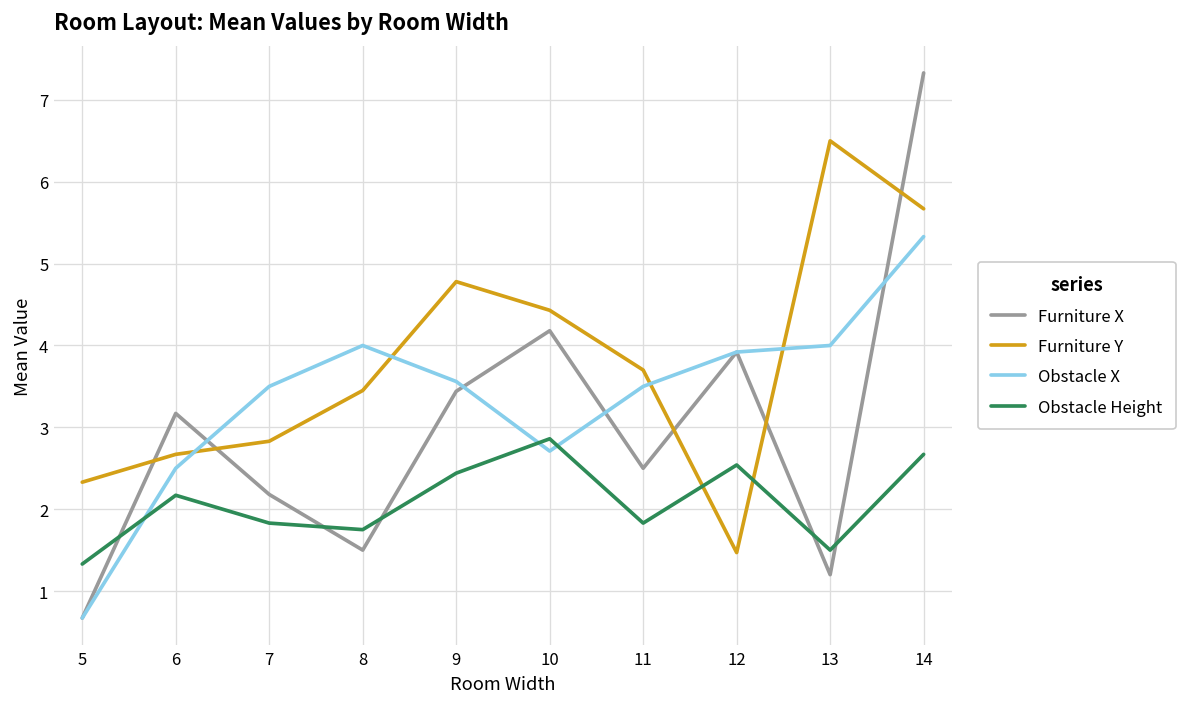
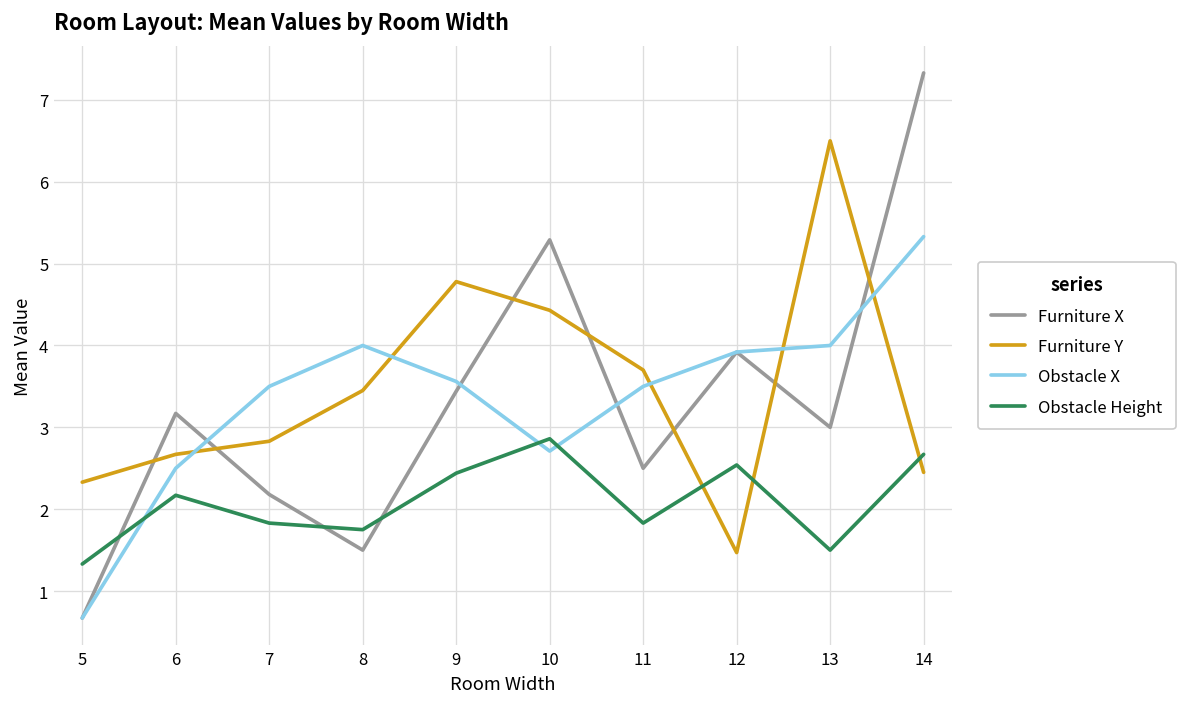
Furniture X, 10: 4.2 -> 5.3
Furniture X, 13: 1.2 -> 3.0
Furniture Y, 14: 5.7 -> 2.5
